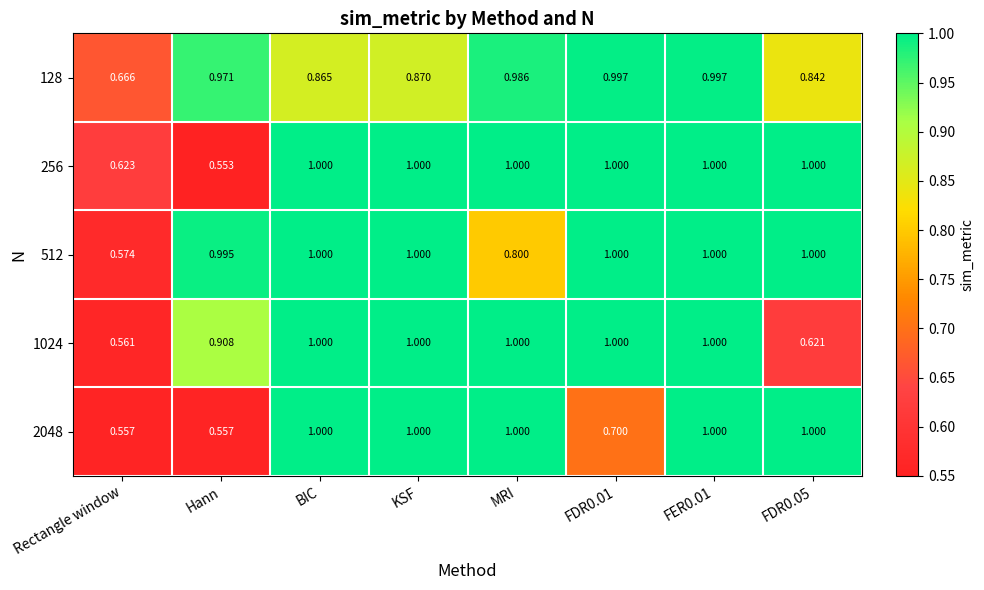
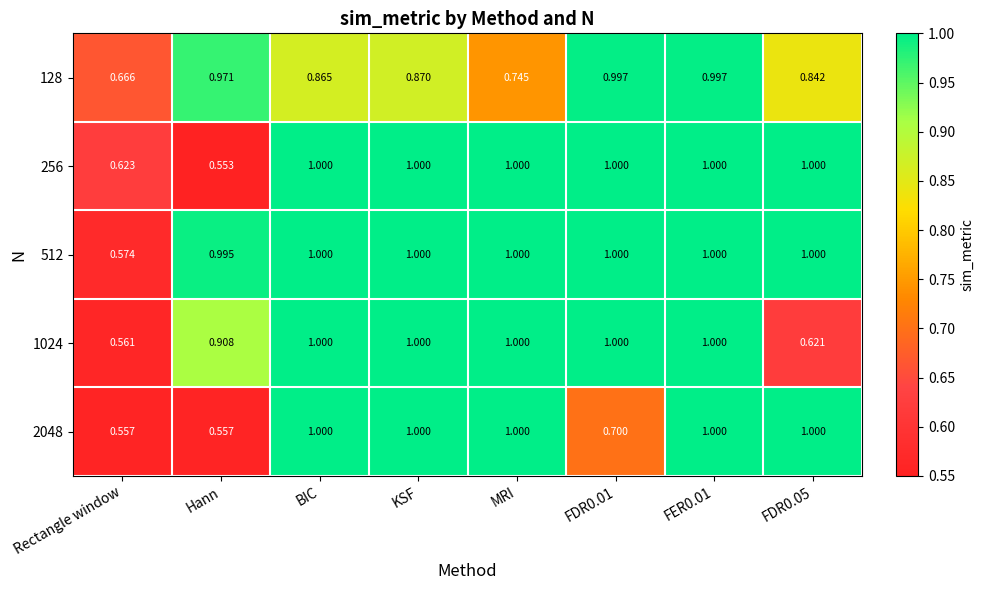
128, MRI: 0.986 -> 0.745
512, MRI: 0.800 -> 1.000
